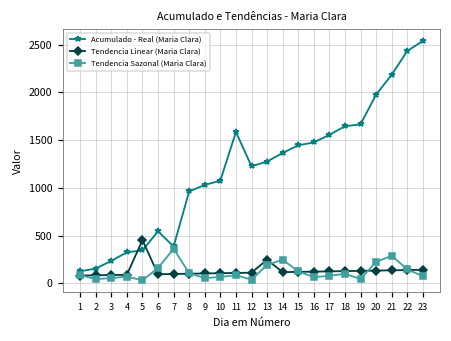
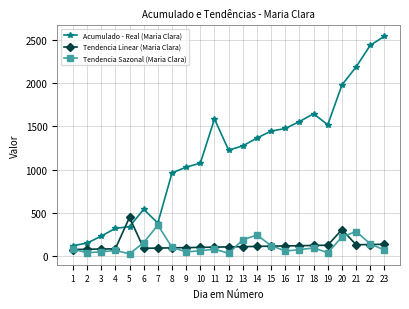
Tendencia Linear (Maria Clara), 13: 200 -> 100
Acumulado - Real (Maria Clara), 19: 1700 -> 1500
Tendencia Linear (Maria Clara), 20: 100 -> 300
